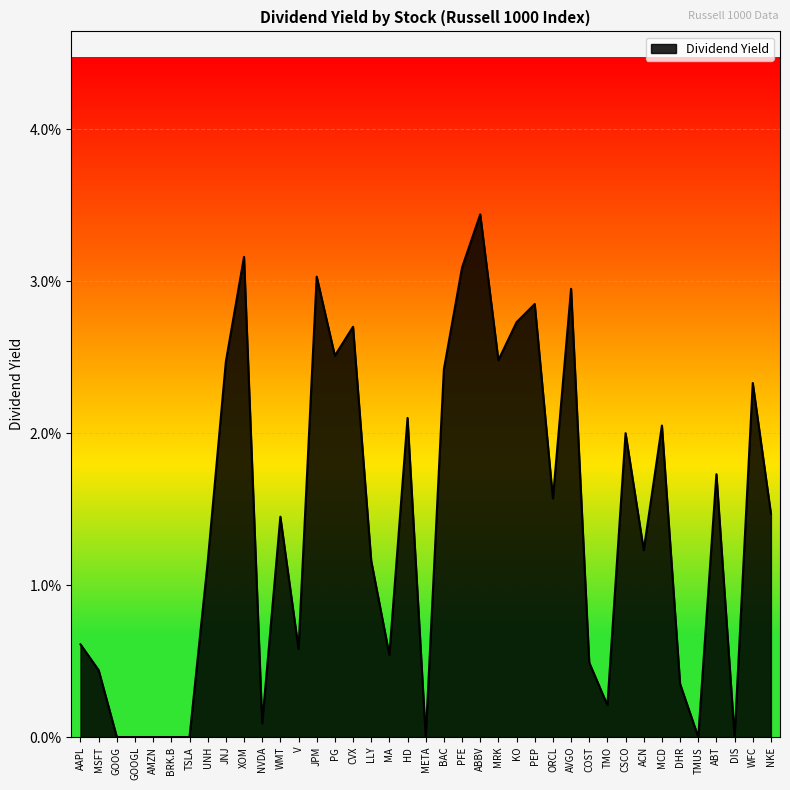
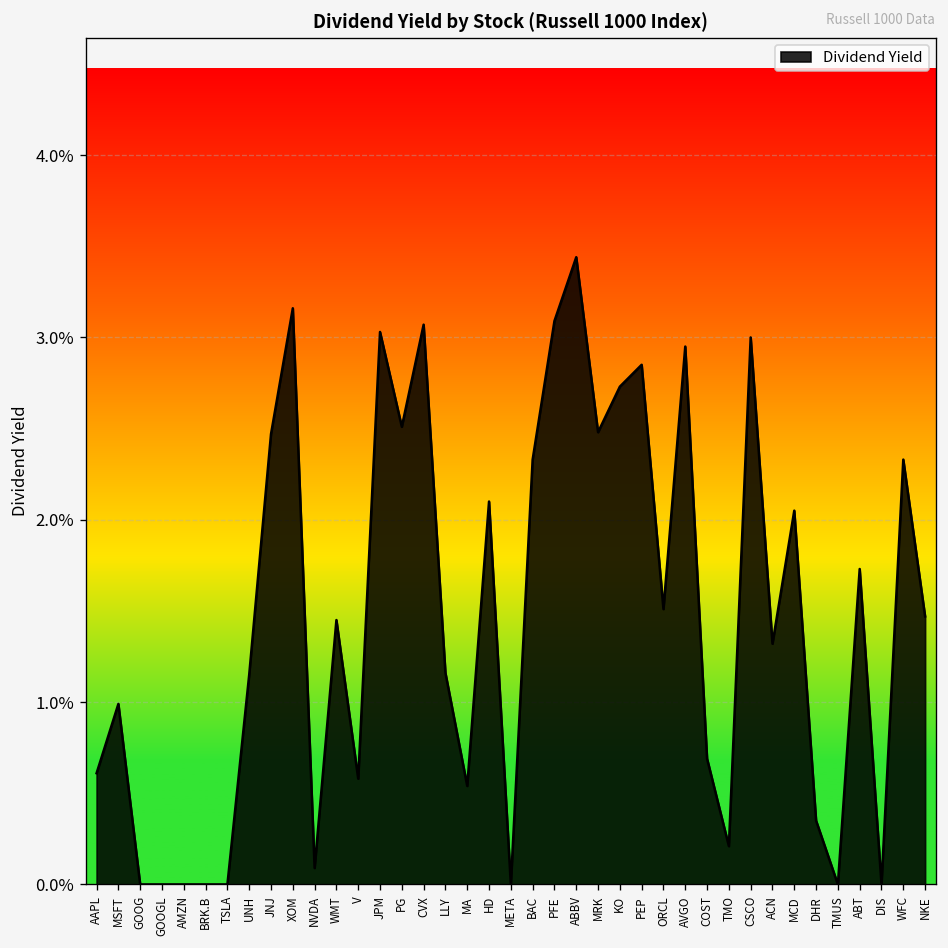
MSFT: 0.44% -> 0.99%
CVX: 2.70% -> 3.07%
BAC: 2.42% -> 2.33%
ORCL: 1.57% -> 1.51%
COST: 0.49% -> 0.69%
CSCO: 2.00% -> 3.00%
ACN: 1.23% -> 1.32%
